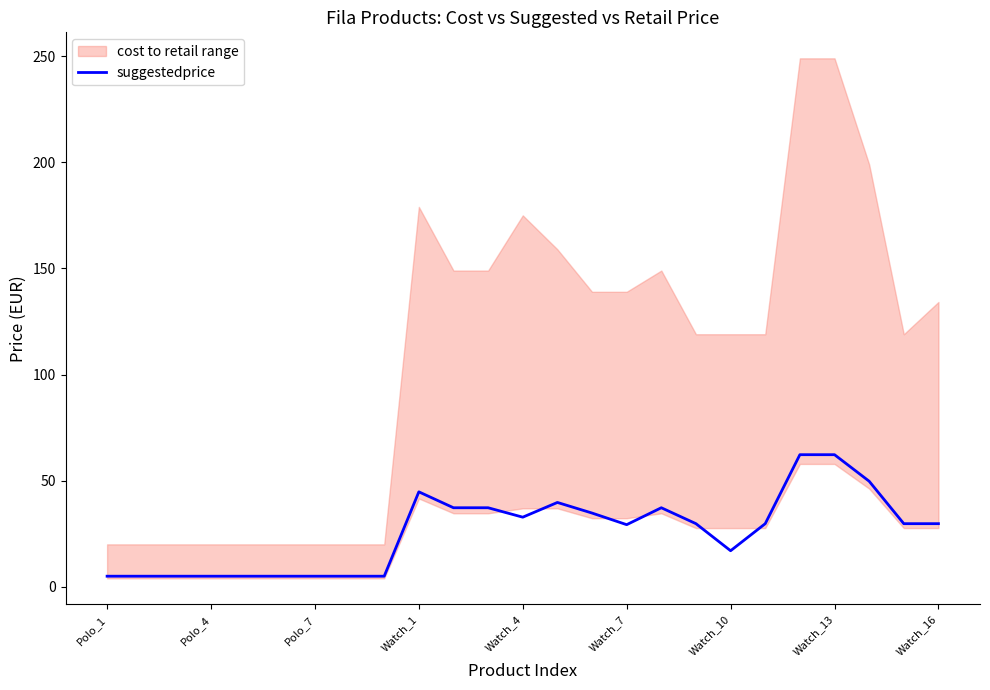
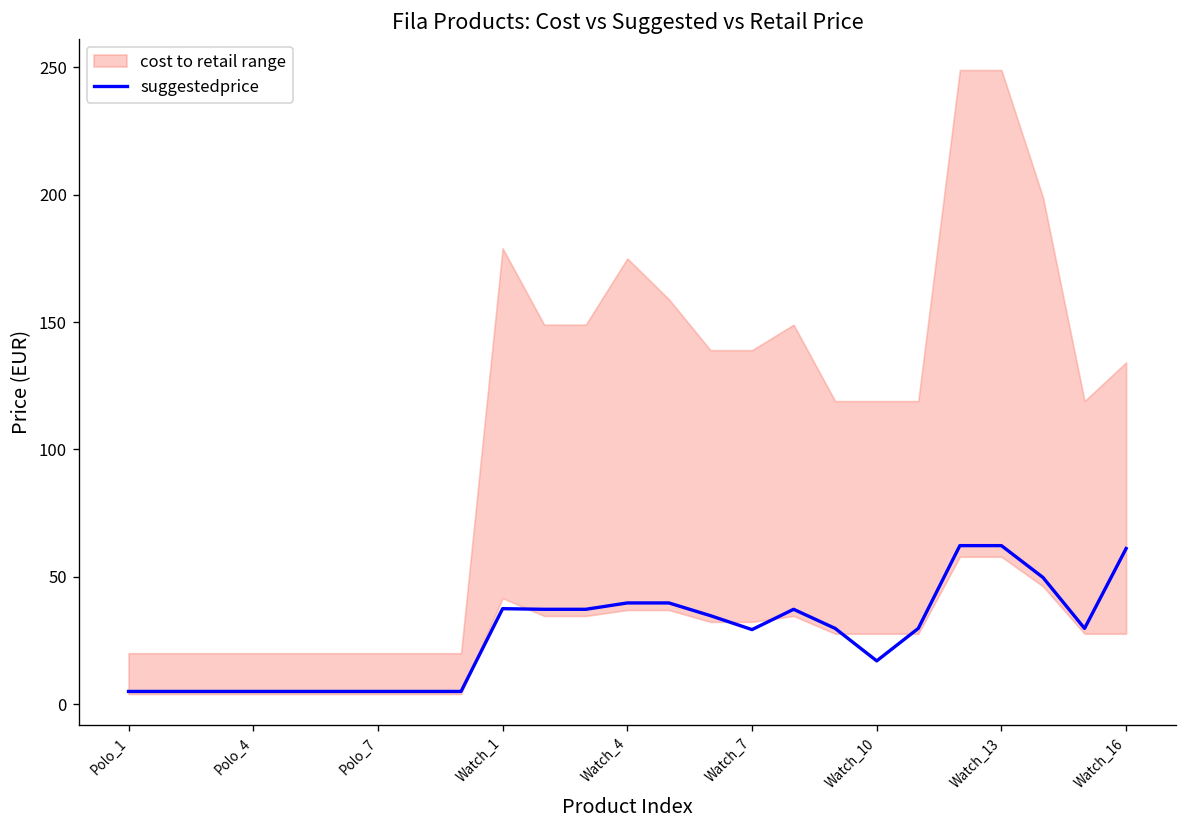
suggestedprice, Watch_1: 45 -> 38
suggestedprice, Watch_4: 33 -> 40
suggestedprice, Watch_16: 30 -> 61
